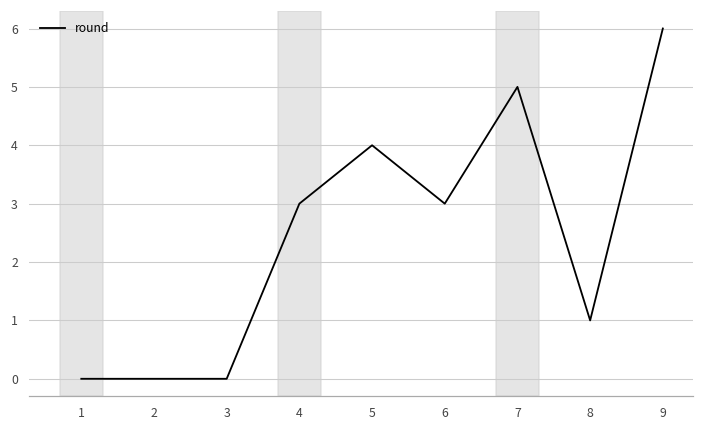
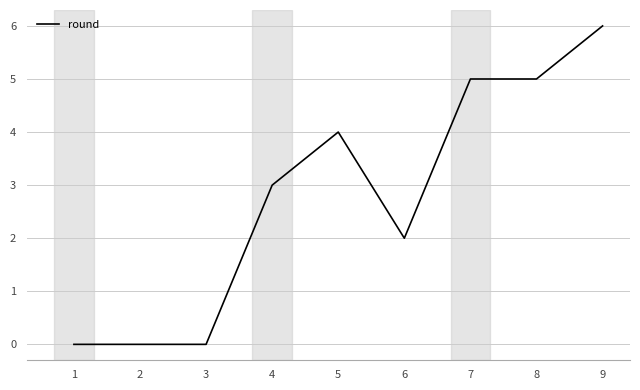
6: 3 -> 2
8: 1 -> 5
